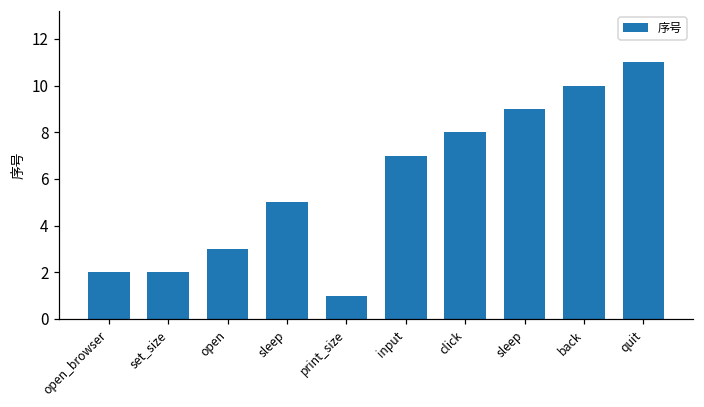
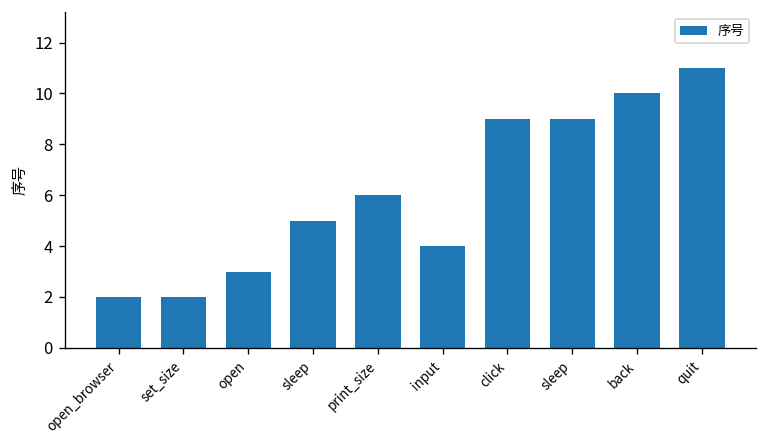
print_size: 1 -> 6
input: 7 -> 4
click: 8 -> 9
